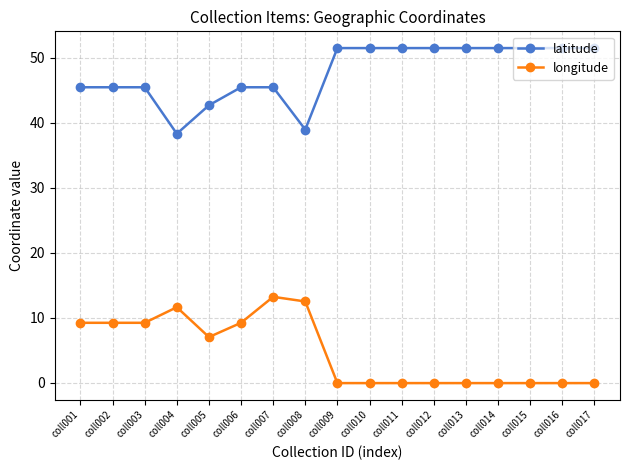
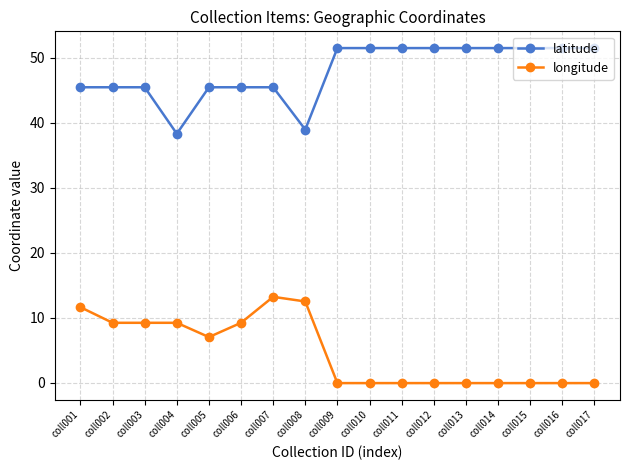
longitude, coll001: 9 -> 12
longitude, coll004: 12 -> 9
latitude, coll005: 43 -> 45
